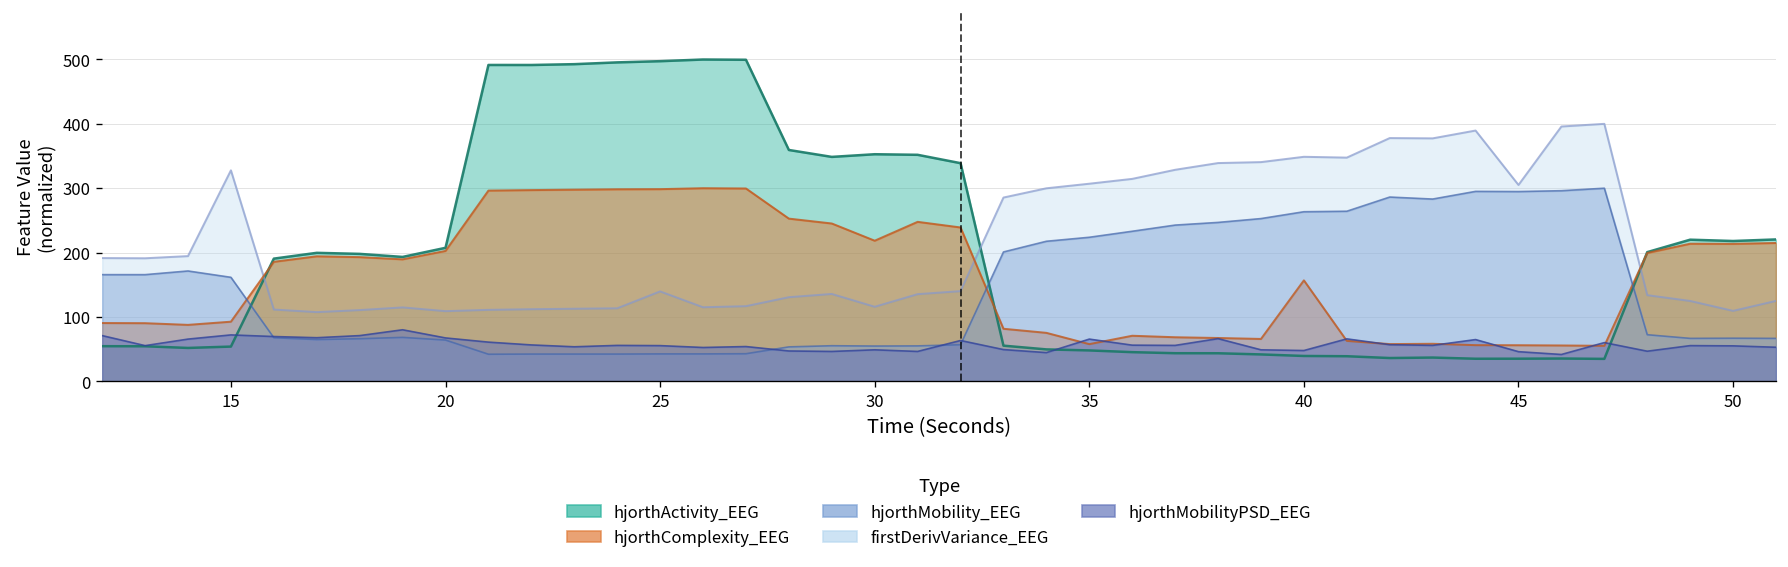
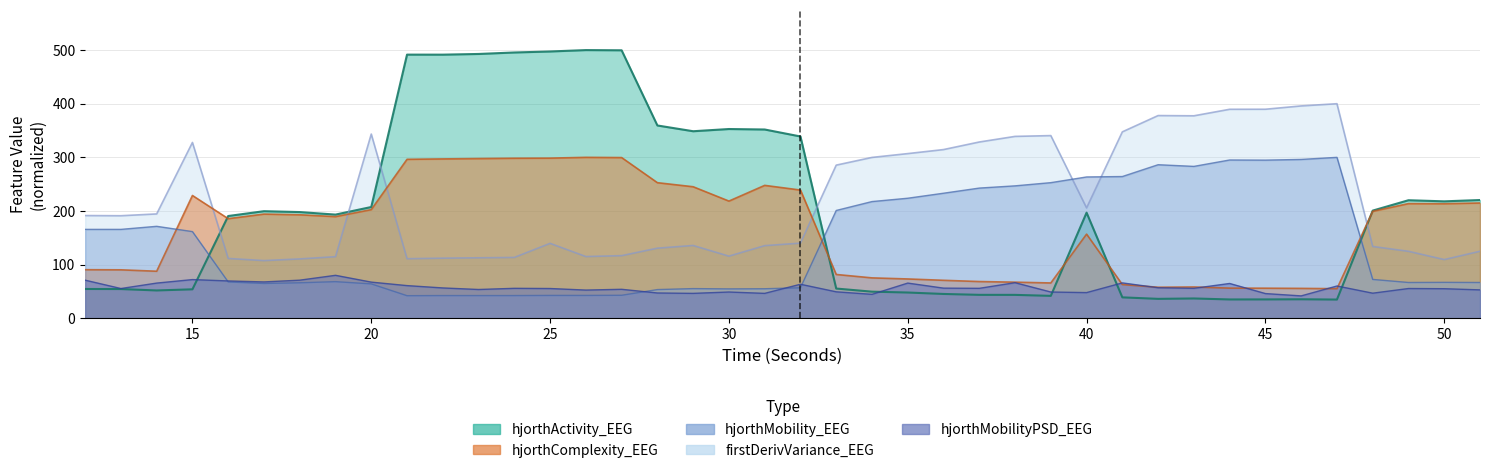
hjorthComplexity_EEG, 15: 90 -> 230
firstDerivVariance_EEG, 20: 110 -> 340
hjorthComplexity_EEG, 35: 60 -> 70
firstDerivVariance_EEG, 40: 350 -> 210
hjorthActivity_EEG, 40: 40 -> 200
firstDerivVariance_EEG, 45: 310 -> 390
